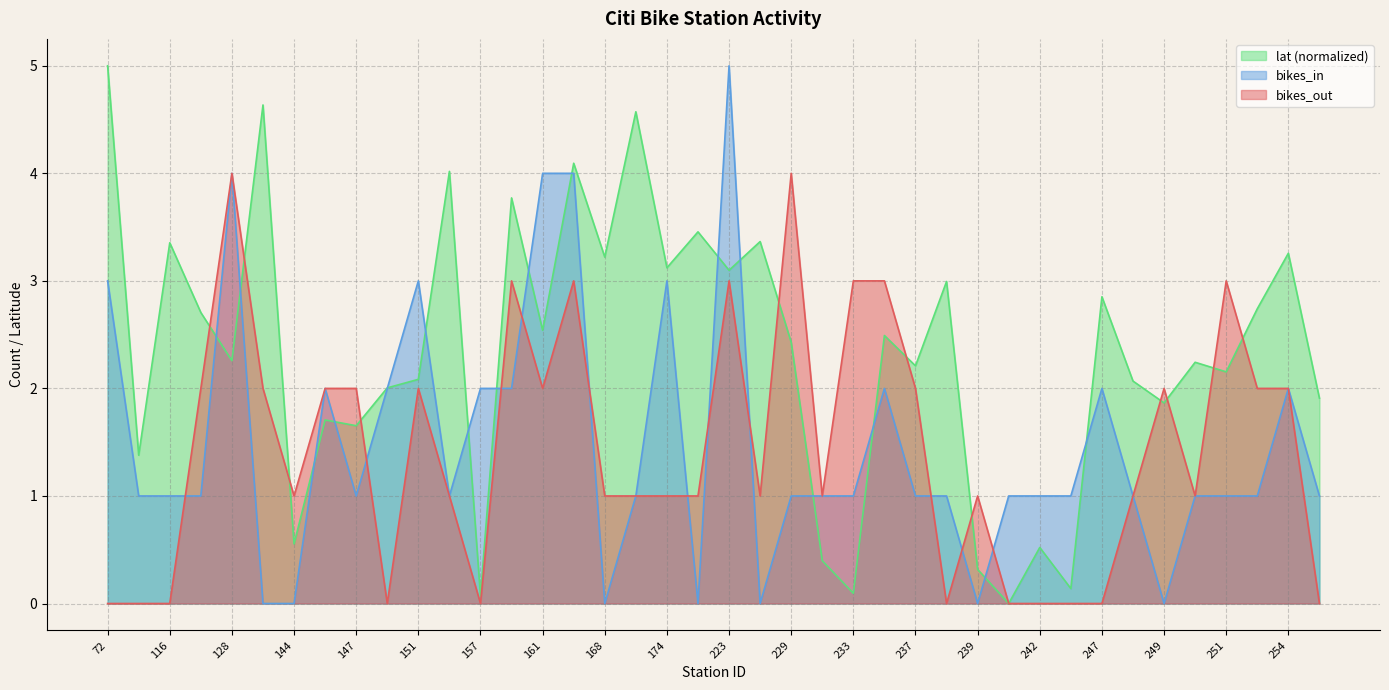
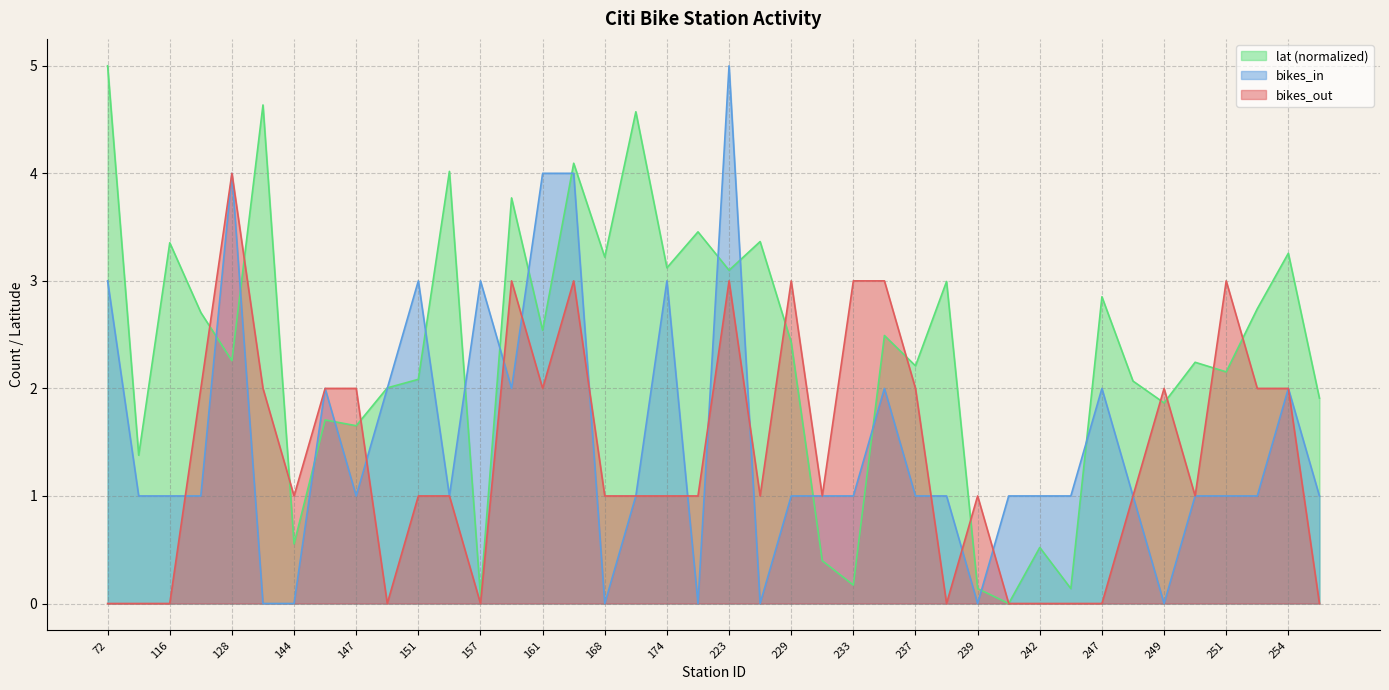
bikes_out, 151: 2 -> 1
bikes_in, 157: 2 -> 3
bikes_out, 229: 4 -> 3
lat (normalized), 233: 0.09 -> 0.17
lat (normalized), 239: 0.32 -> 0.14
